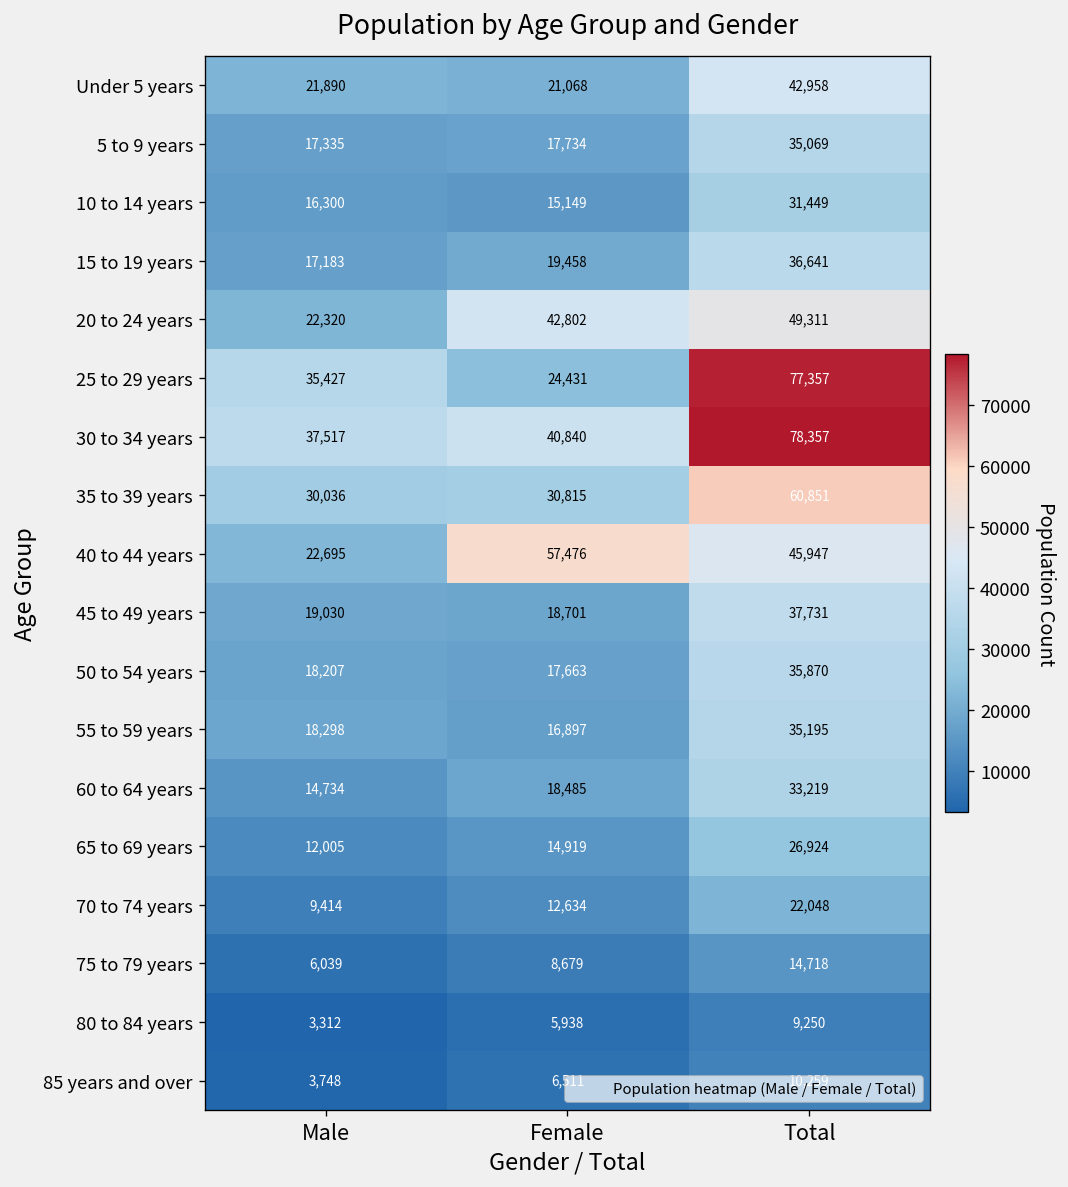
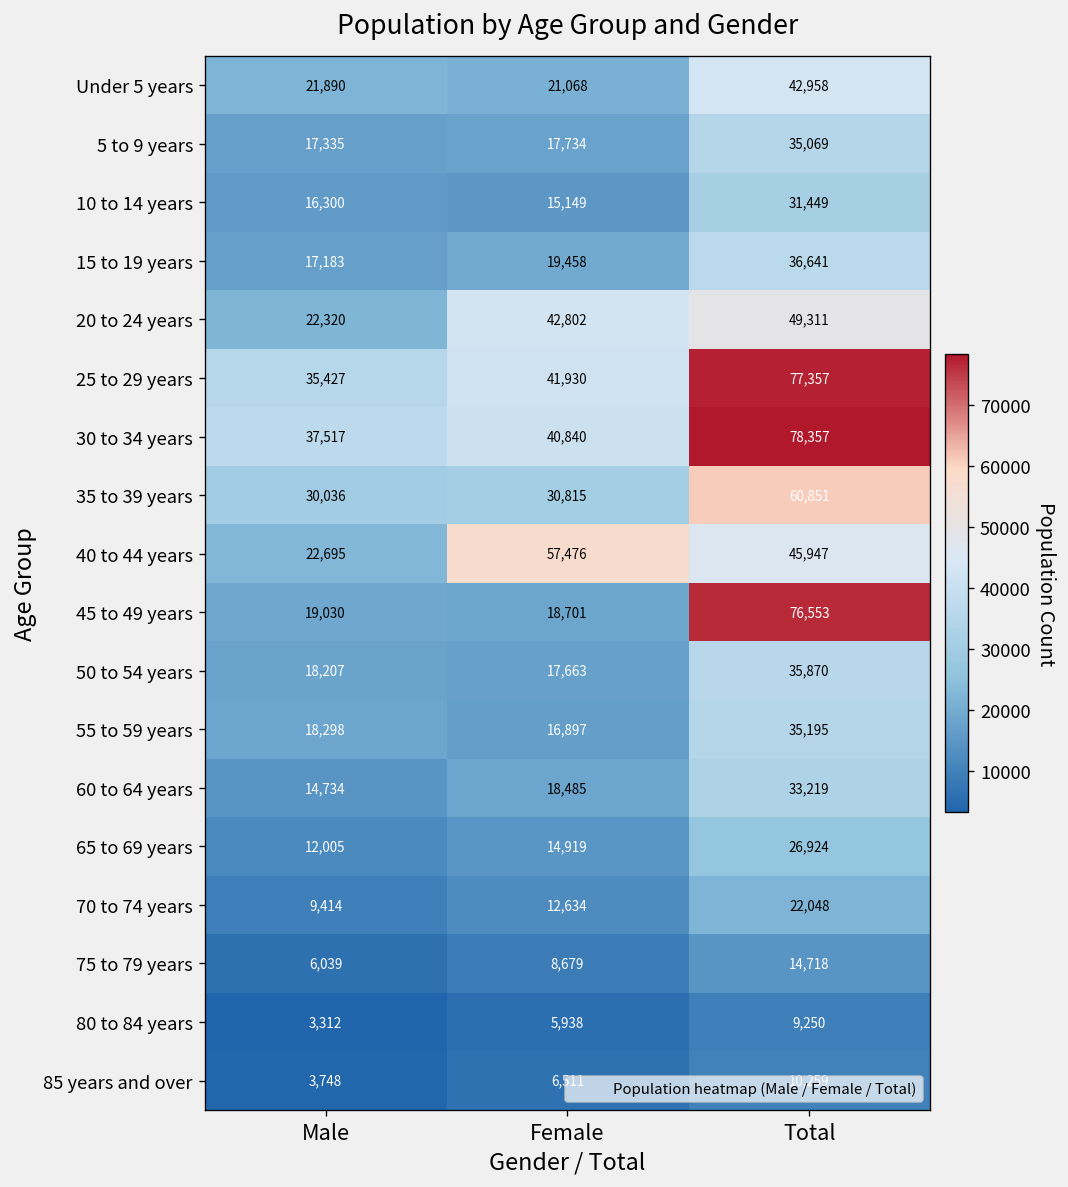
25 to 29 years, Female: 24,431 -> 41,930
45 to 49 years, Total: 37,731 -> 76,553
